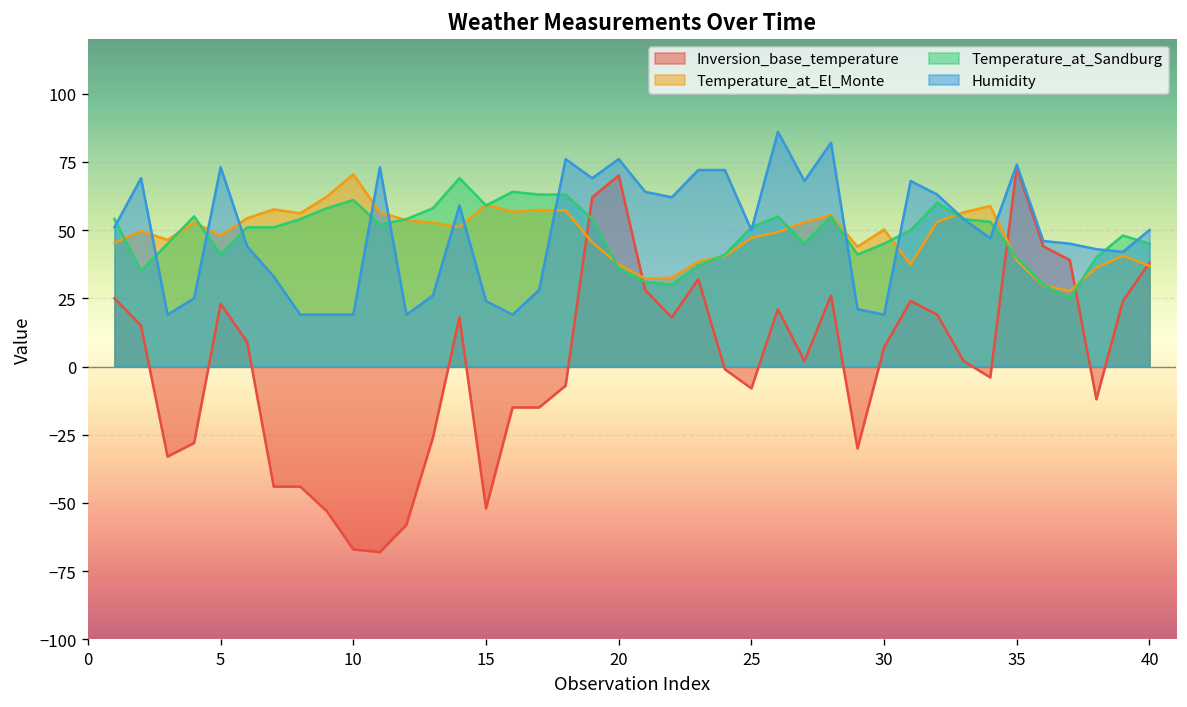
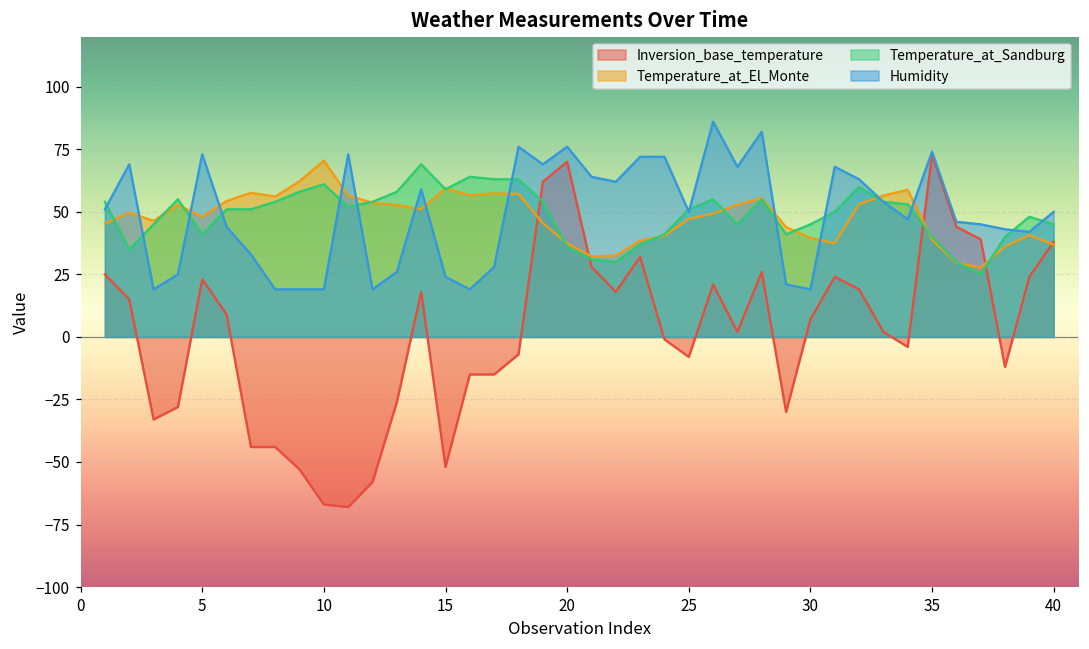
Temperature_at_El_Monte, 30: 50 -> 40
